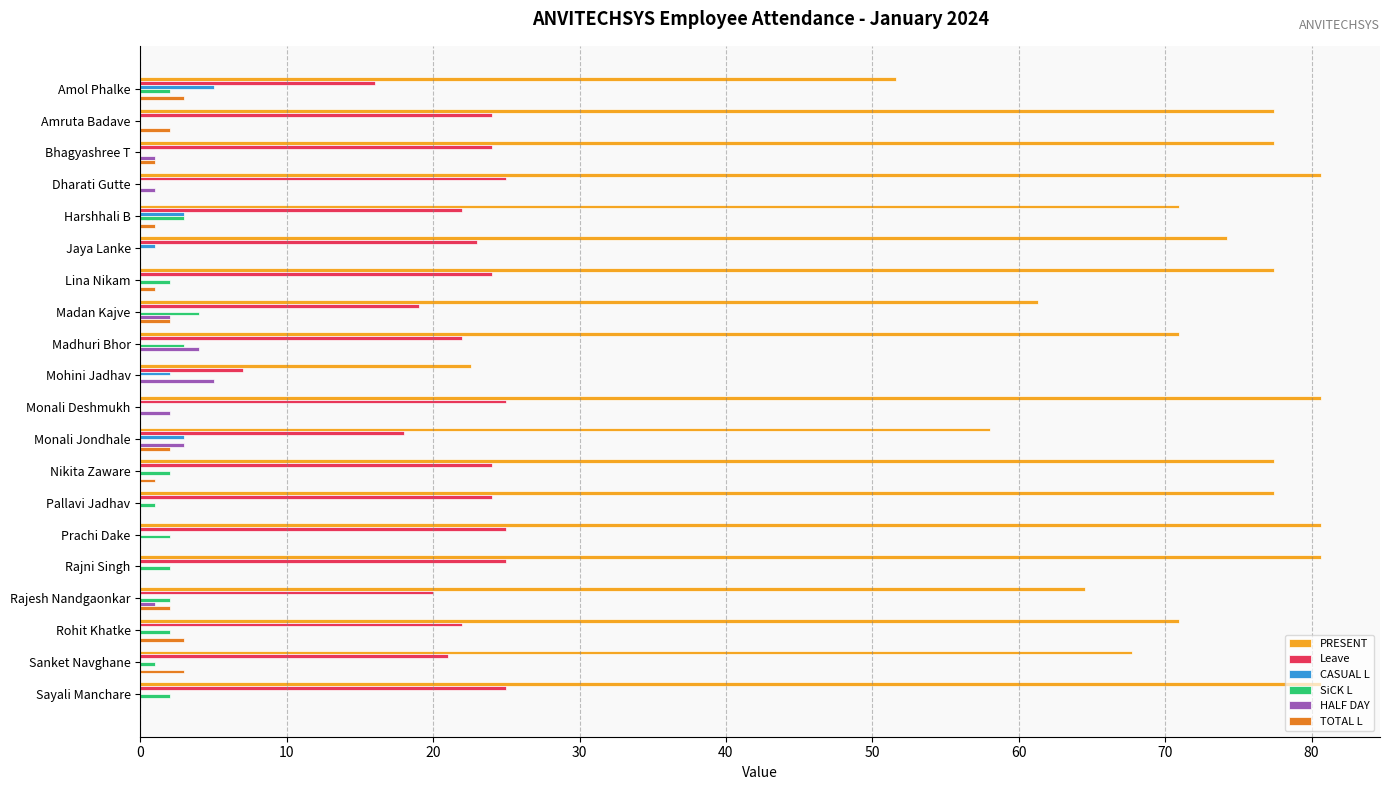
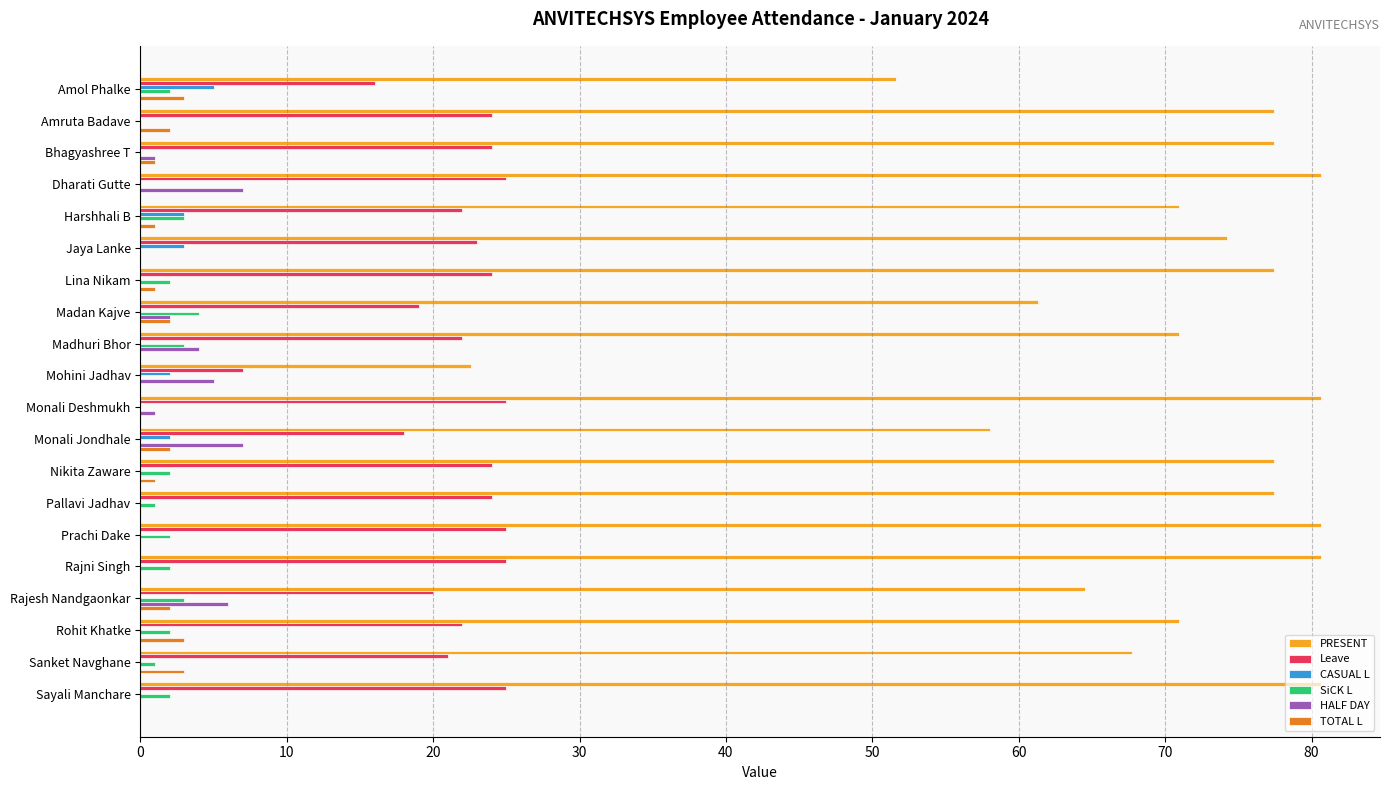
HALF DAY, Dharati Gutte: 1 -> 7
CASUAL L, Jaya Lanke: 1 -> 3
HALF DAY, Monali Deshmukh: 2 -> 1
CASUAL L, Monali Jondhale: 3 -> 2
HALF DAY, Monali Jondhale: 3 -> 7
SiCK L, Rajesh Nandgaonkar: 2 -> 3
HALF DAY, Rajesh Nandgaonkar: 1 -> 6
